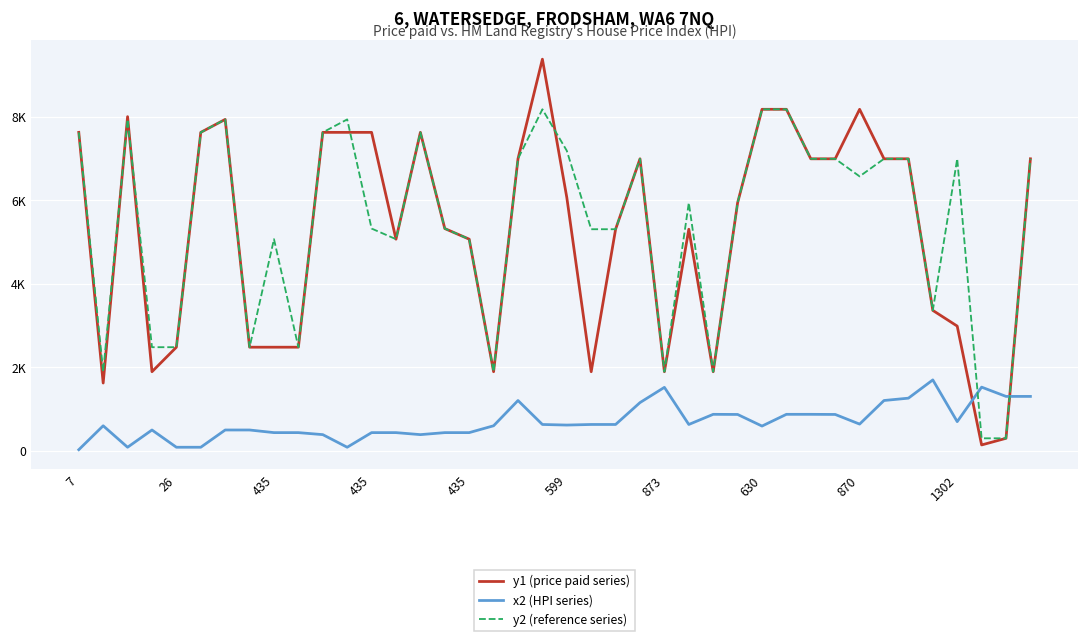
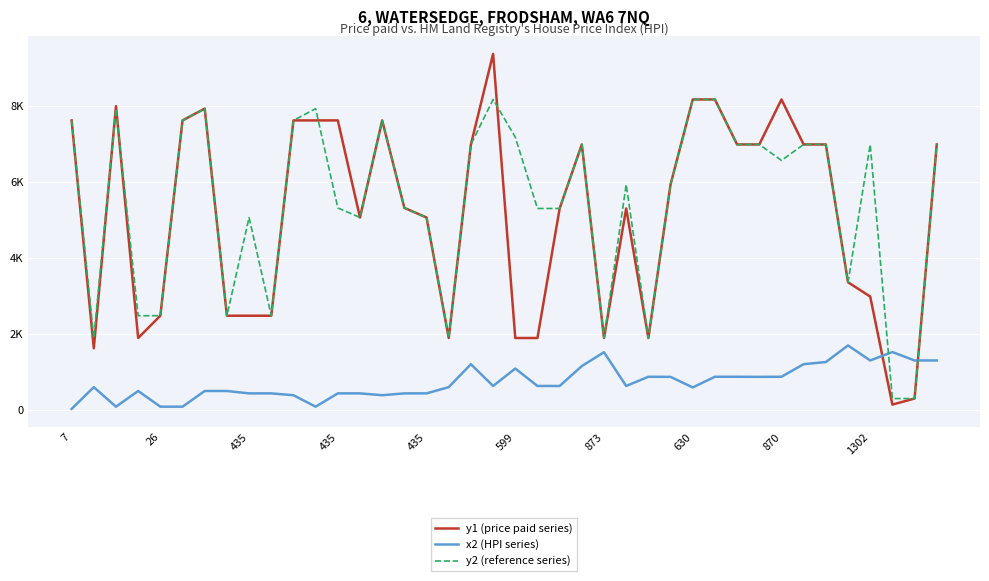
y1 (price paid series), 599: 6100 -> 1900
x2 (HPI series), 599: 600 -> 1100
x2 (HPI series), 870: 600 -> 900
x2 (HPI series), 1302: 700 -> 1300
